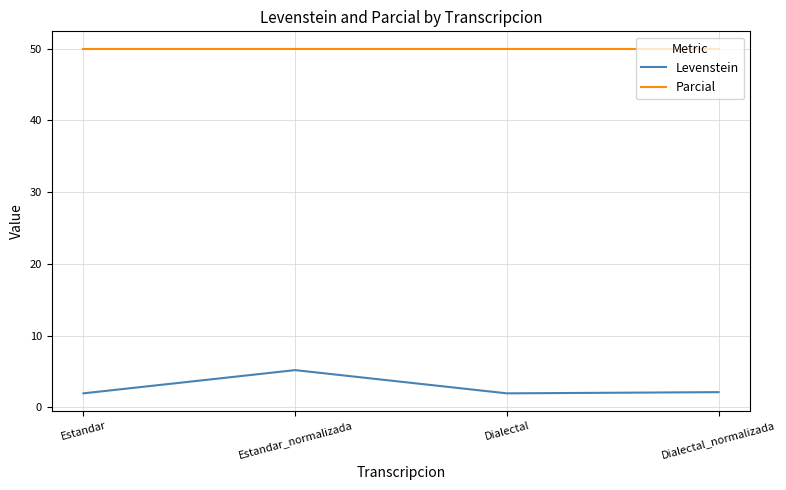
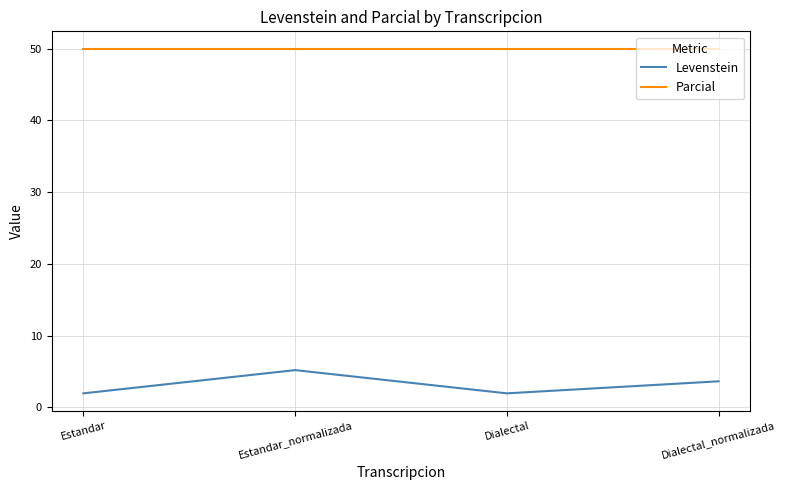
Levenstein, Dialectal_normalizada: 2 -> 4
